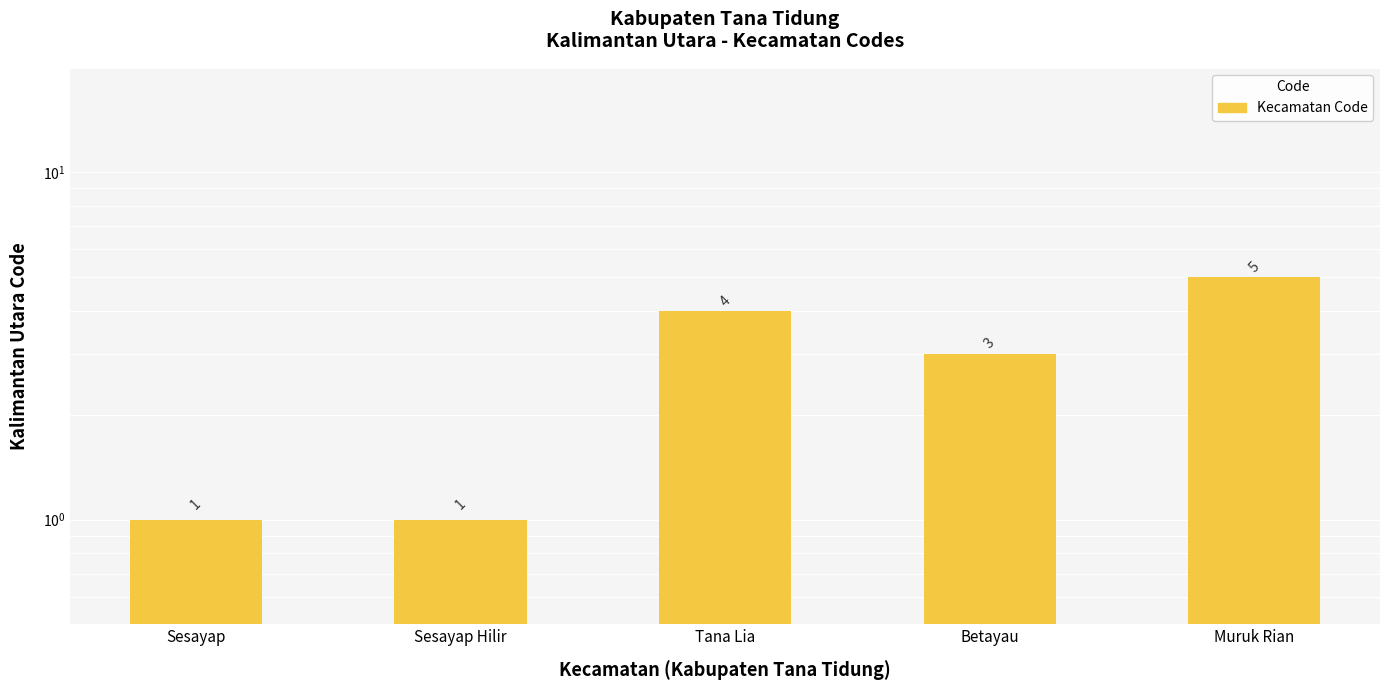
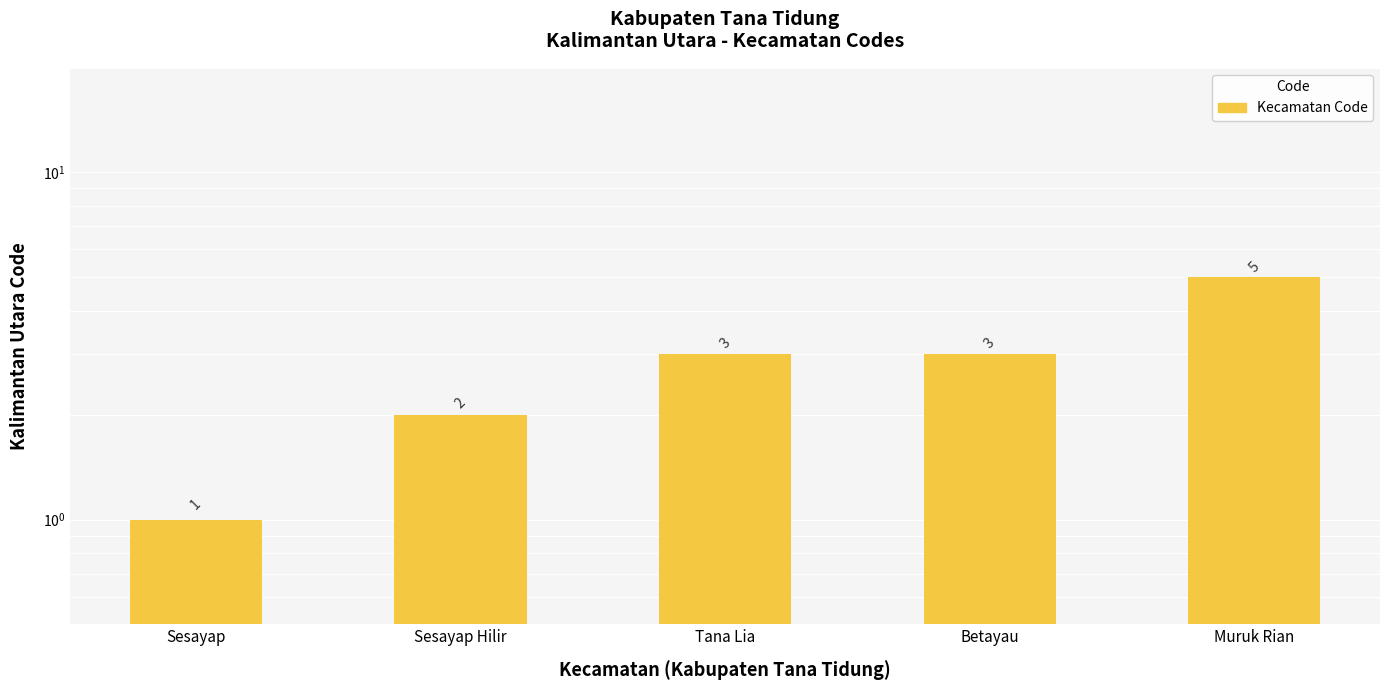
Sesayap Hilir: 1 -> 2
Tana Lia: 4 -> 3
